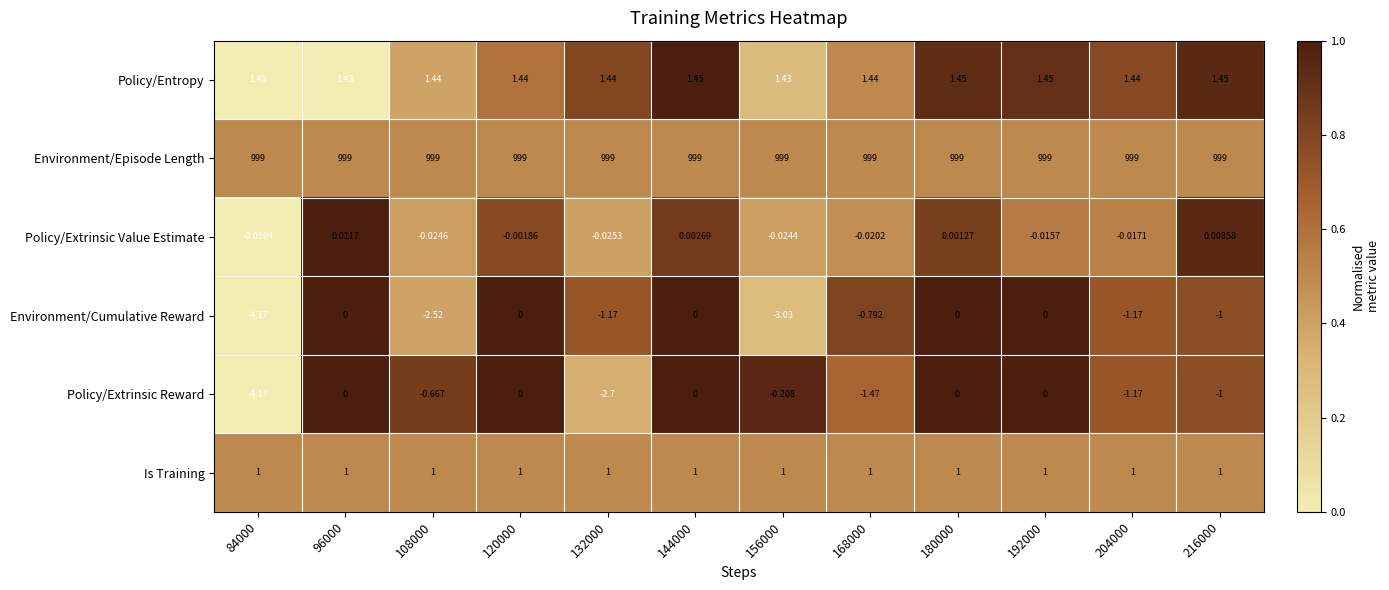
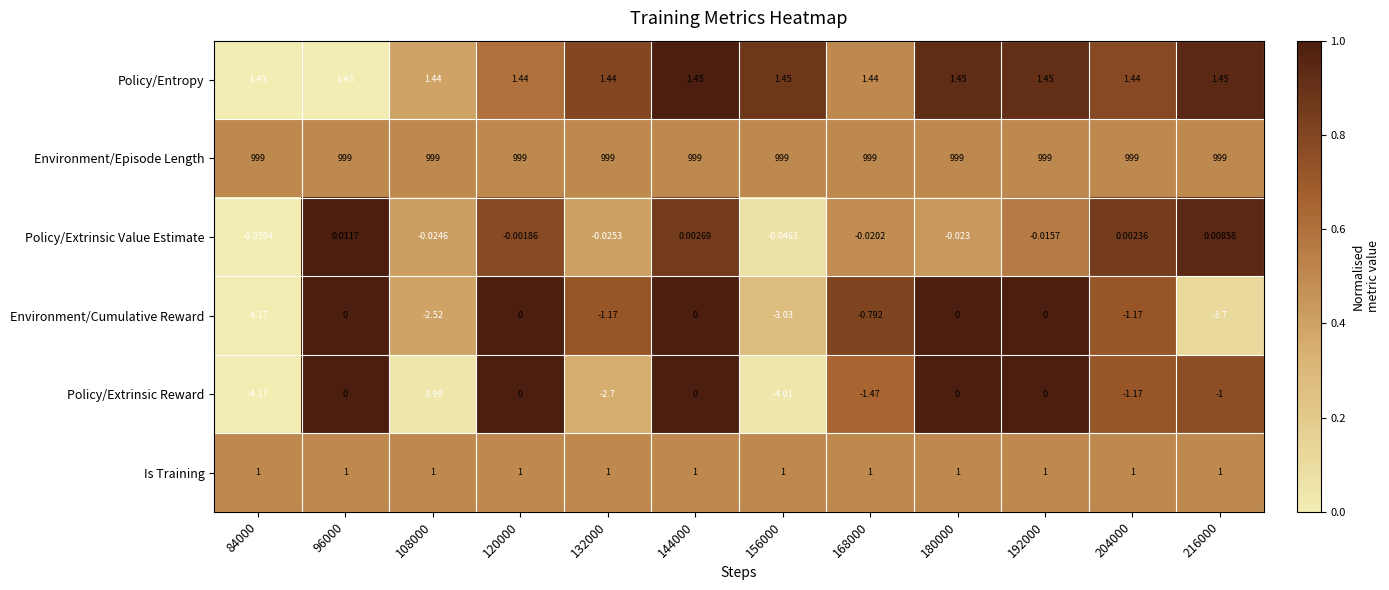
Policy/Entropy, 156000: 1.43 -> 1.45
Policy/Extrinsic Value Estimate, 156000: -0.0244 -> -0.0463
Policy/Extrinsic Value Estimate, 180000: 0.00127 -> -0.023
Policy/Extrinsic Value Estimate, 204000: -0.0171 -> 0.00236
Environment/Cumulative Reward, 216000: -1 -> -3.7
Policy/Extrinsic Reward, 108000: -0.667 -> -3.99
Policy/Extrinsic Reward, 156000: -0.208 -> -4.01
